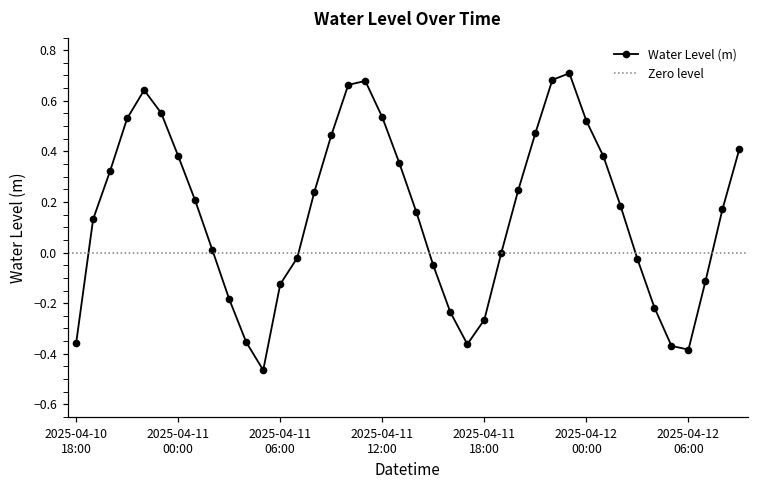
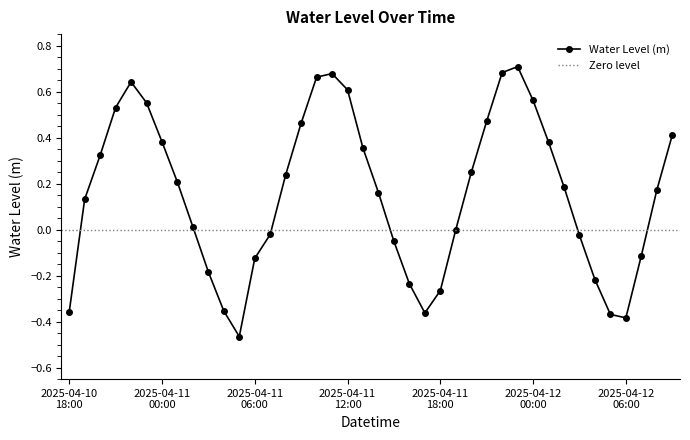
2025-04-11 12:00: 0.53 -> 0.61
2025-04-12 00:00: 0.52 -> 0.56
